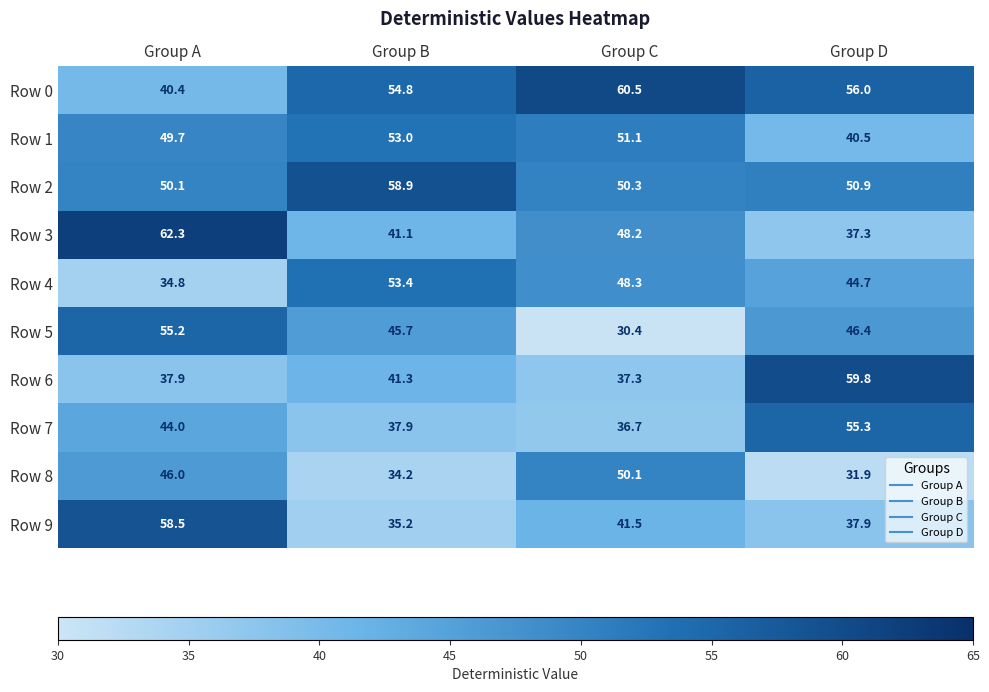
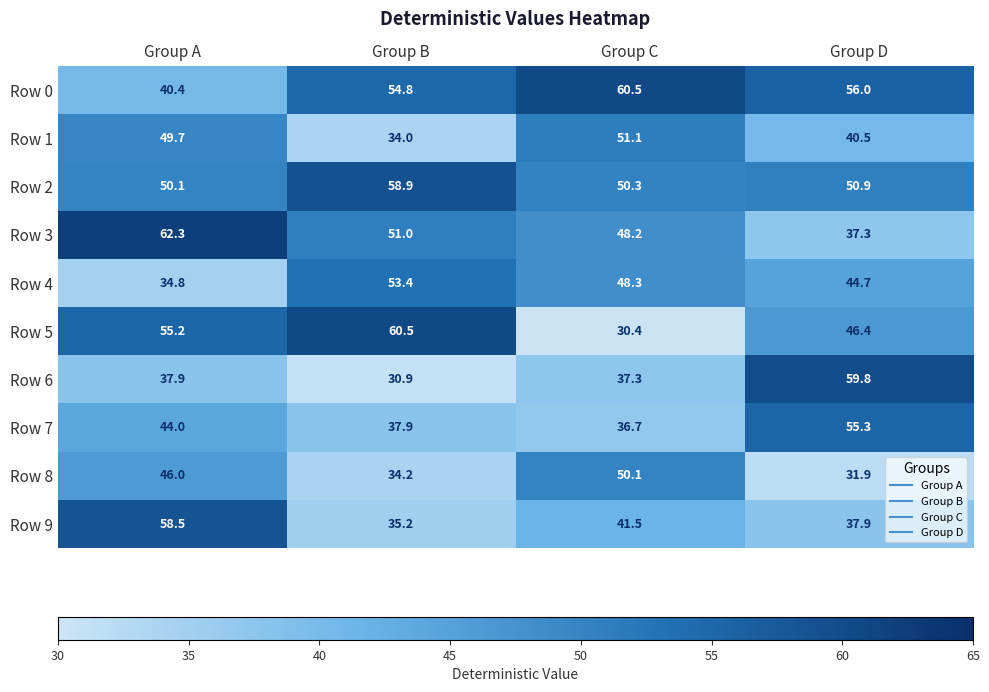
Row 1, Group B: 53.0 -> 34.0
Row 3, Group B: 41.1 -> 51.0
Row 5, Group B: 45.7 -> 60.5
Row 6, Group B: 41.3 -> 30.9
